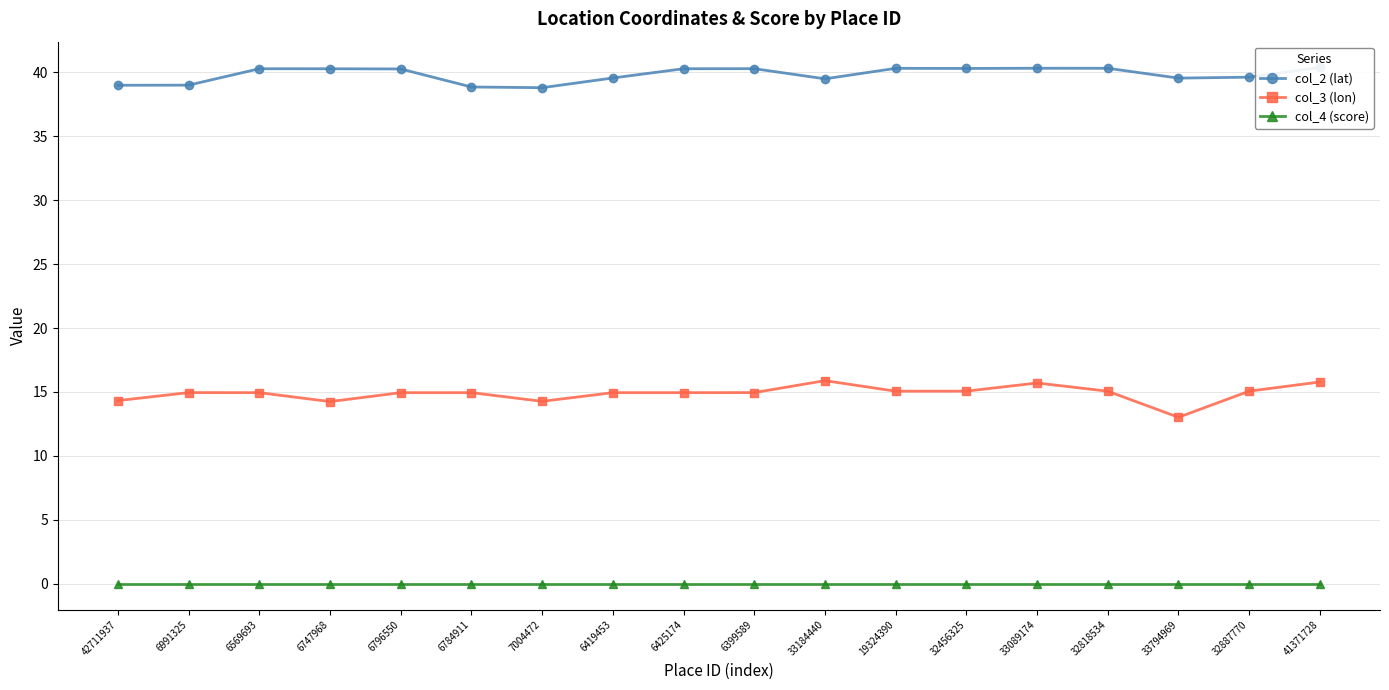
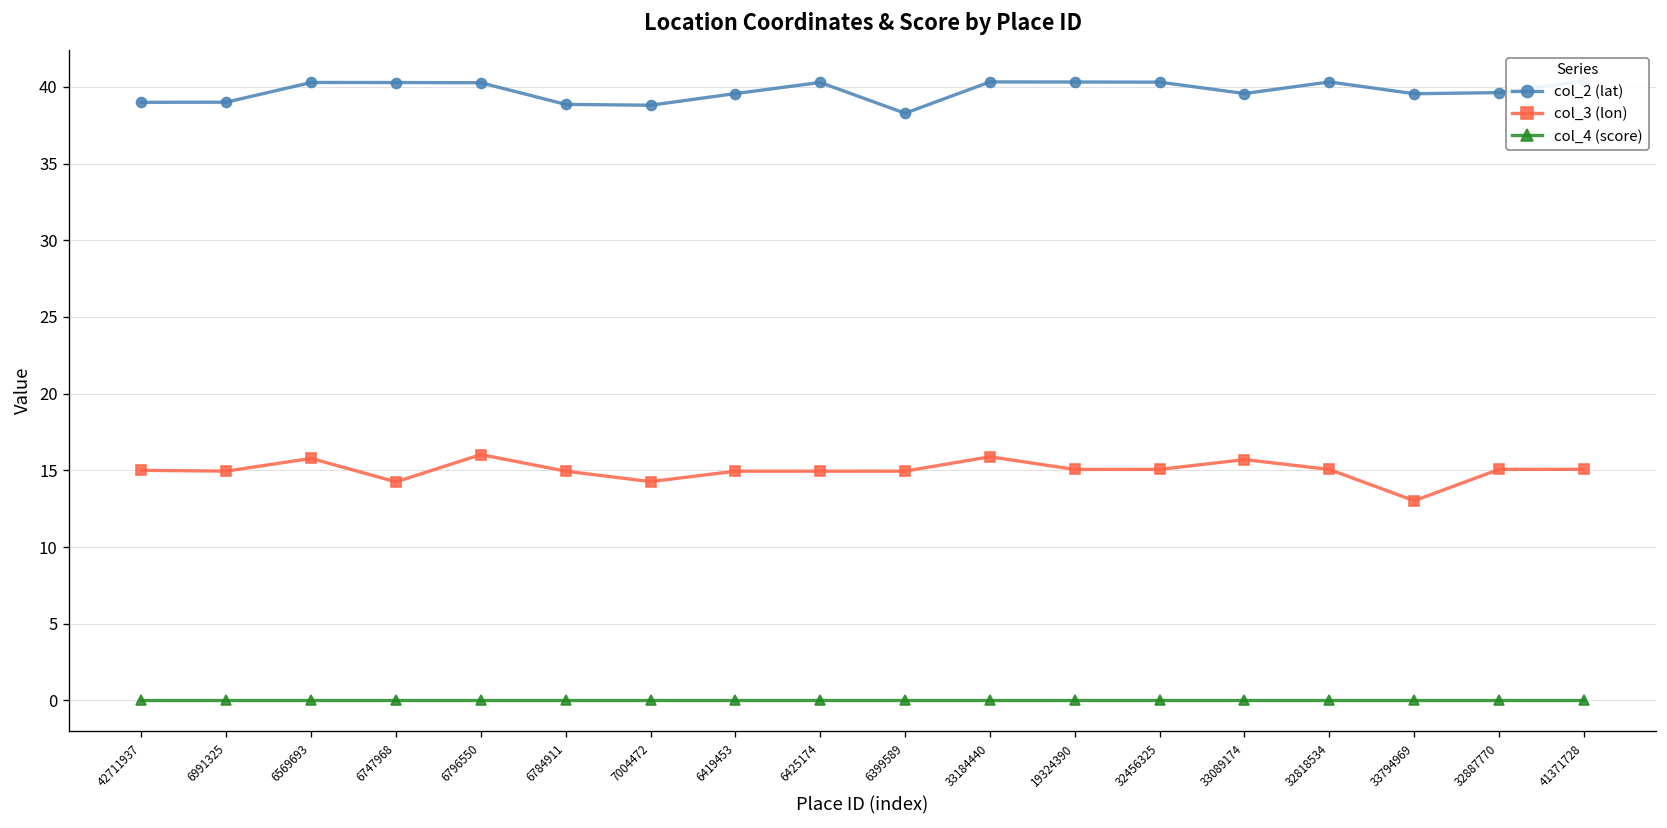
col_3 (lon), 42711937: 14.3 -> 15.0
col_3 (lon), 6569693: 14.9 -> 15.8
col_3 (lon), 6796550: 14.9 -> 16.0
col_2 (lat), 6399589: 40.3 -> 38.3
col_2 (lat), 33184440: 39.5 -> 40.3
col_2 (lat), 33089174: 40.3 -> 39.6
col_3 (lon), 41371728: 15.8 -> 15.1
